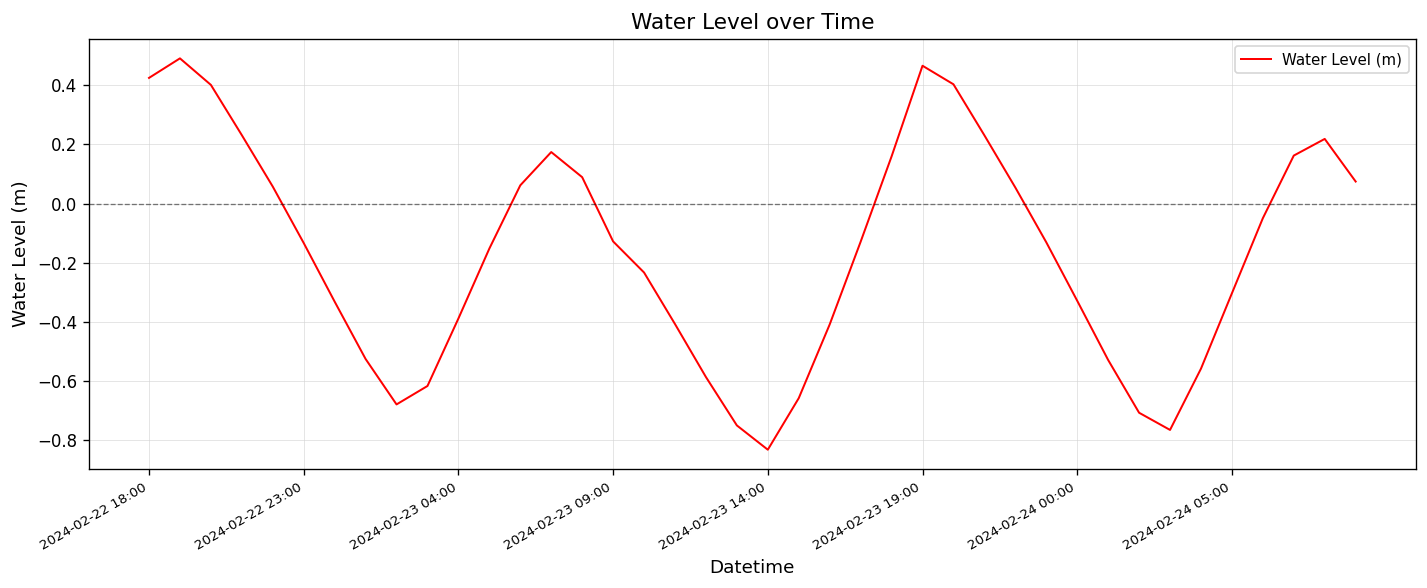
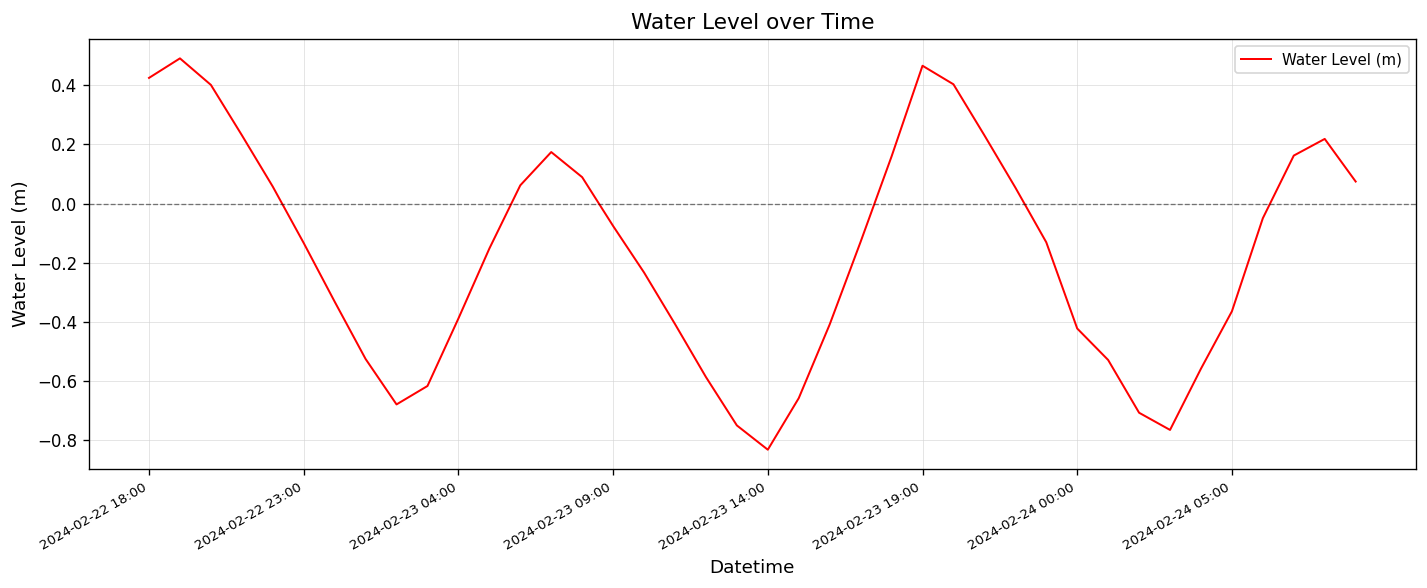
2024-02-23 09:00: -0.13 -> -0.08
2024-02-24 00:00: -0.33 -> -0.42
2024-02-24 05:00: -0.30 -> -0.36
